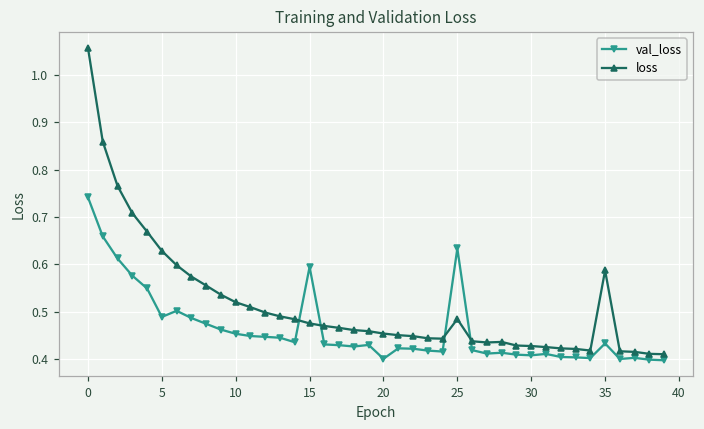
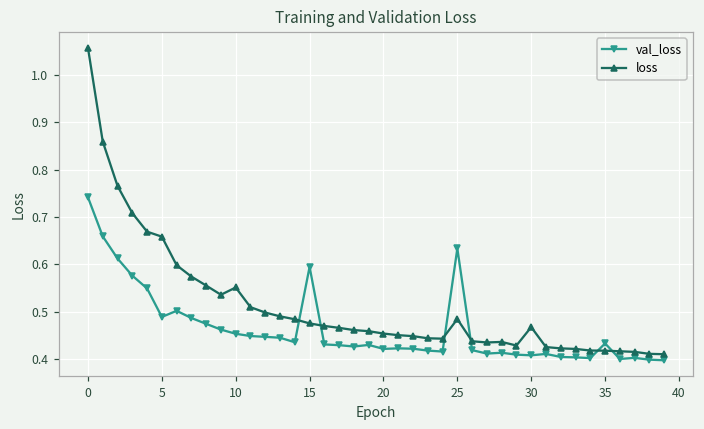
loss, 5: 0.63 -> 0.66
loss, 10: 0.52 -> 0.55
val_loss, 20: 0.40 -> 0.42
loss, 30: 0.43 -> 0.47
loss, 35: 0.59 -> 0.42
